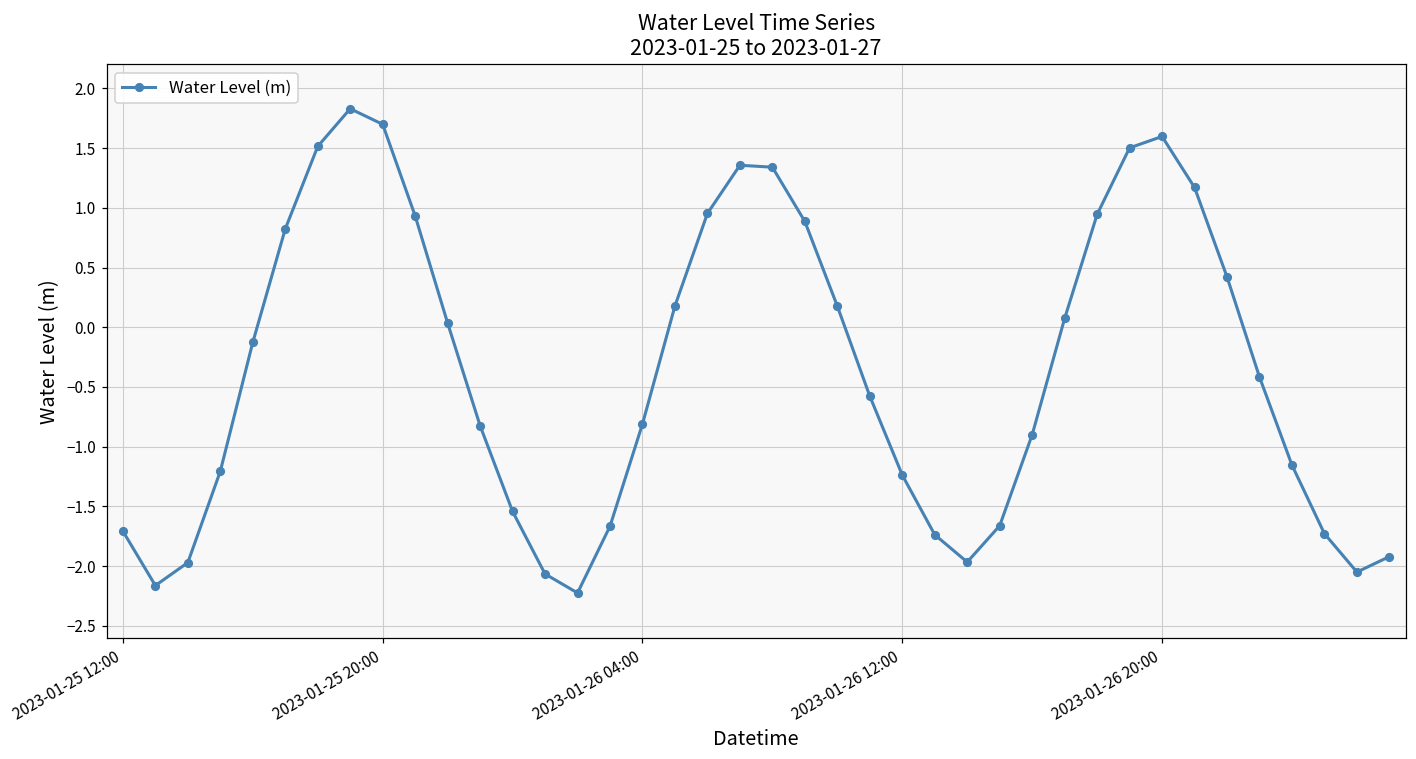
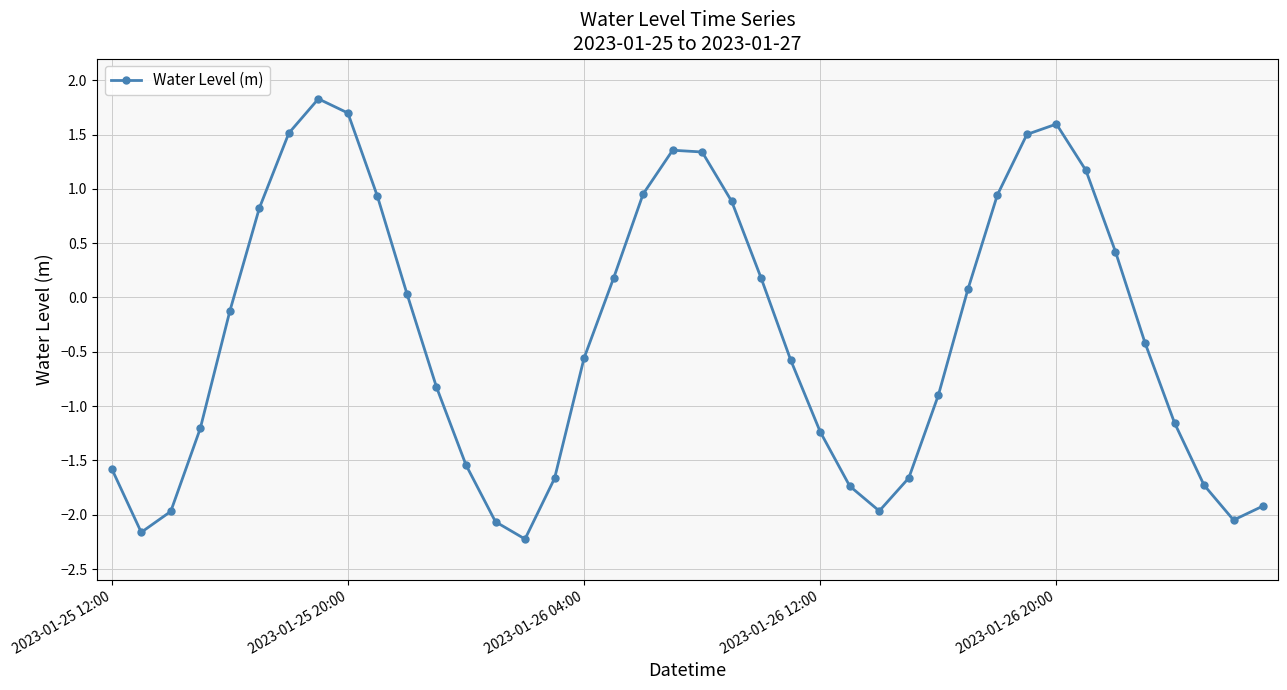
2023-01-25 12:00: -1.71 -> -1.58
2023-01-26 04:00: -0.81 -> -0.56
